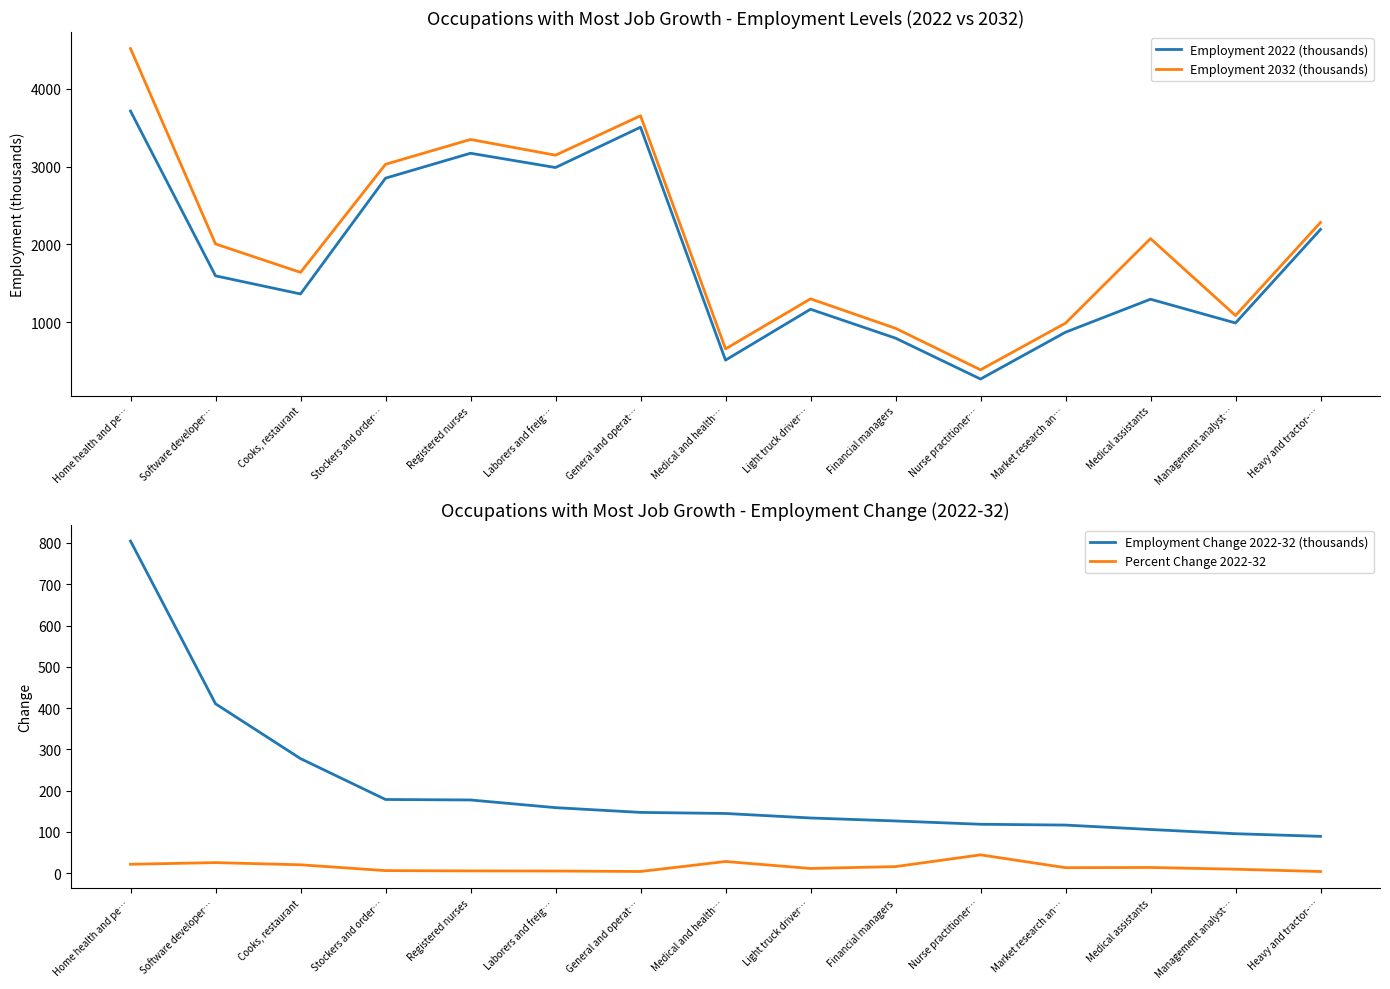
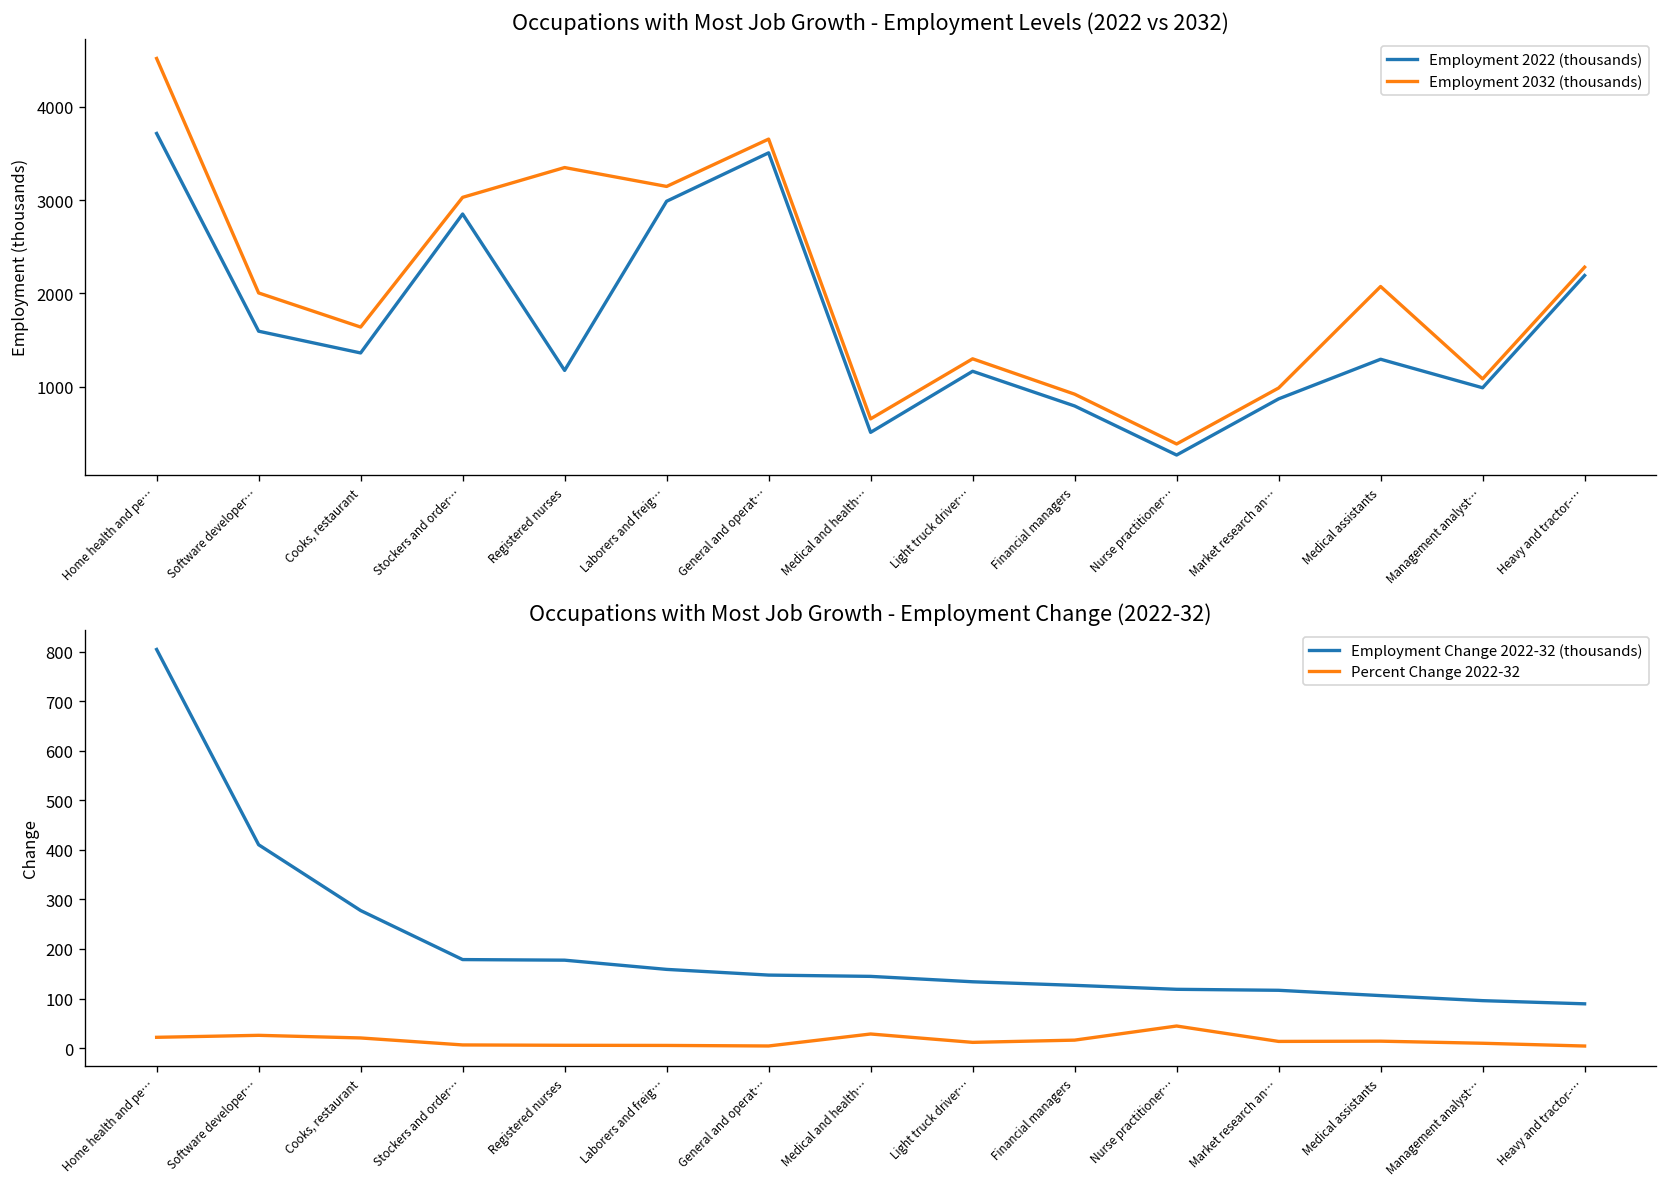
Occupations with Most Job Growth - Employment Levels (2022 vs 2032), Employment 2022 (thousands), Registered nurses: 3200 -> 1200
